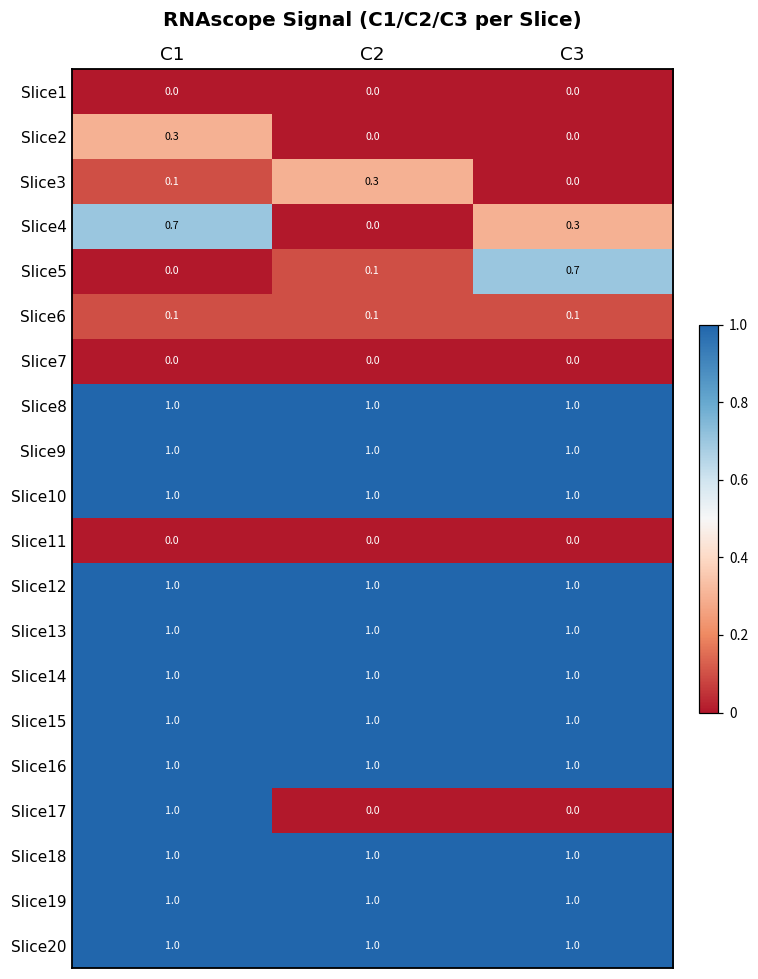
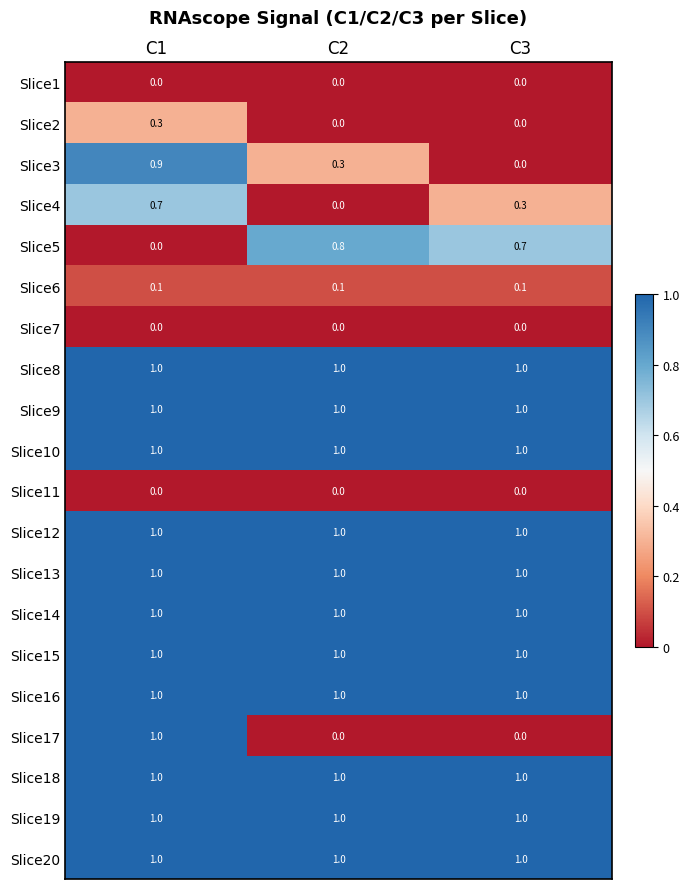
Slice3, C1: 0.1 -> 0.9
Slice5, C2: 0.1 -> 0.8
